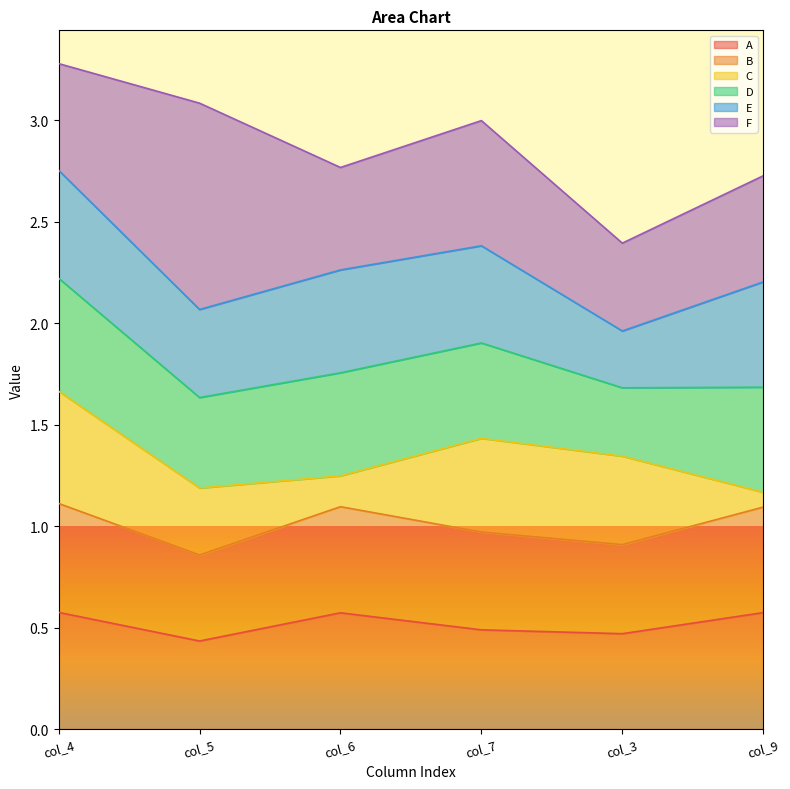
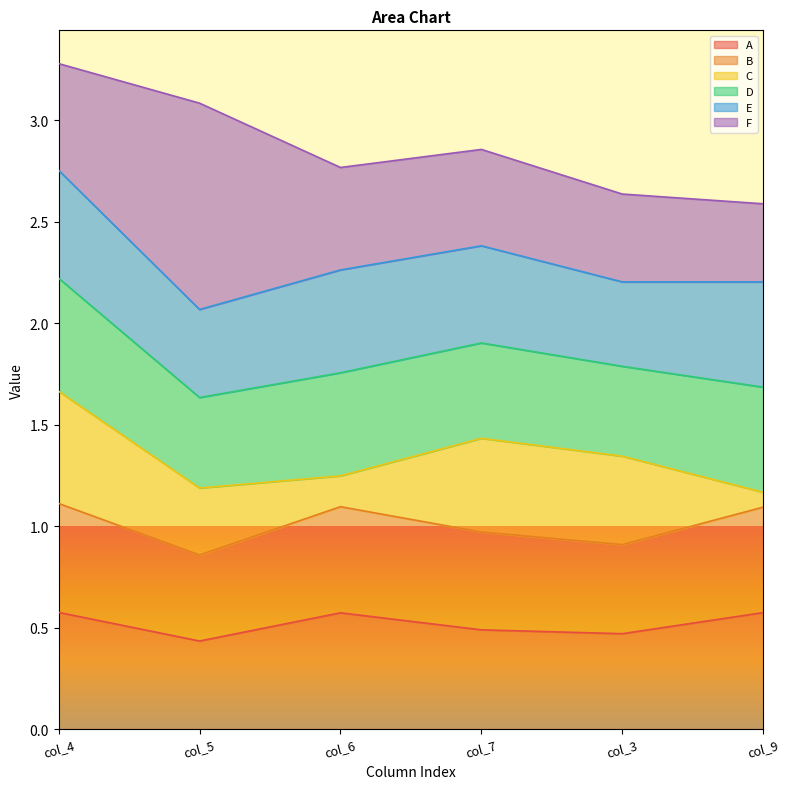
F, col_7: 0.62 -> 0.48
D, col_3: 0.34 -> 0.44
E, col_3: 0.28 -> 0.42
F, col_9: 0.52 -> 0.38
